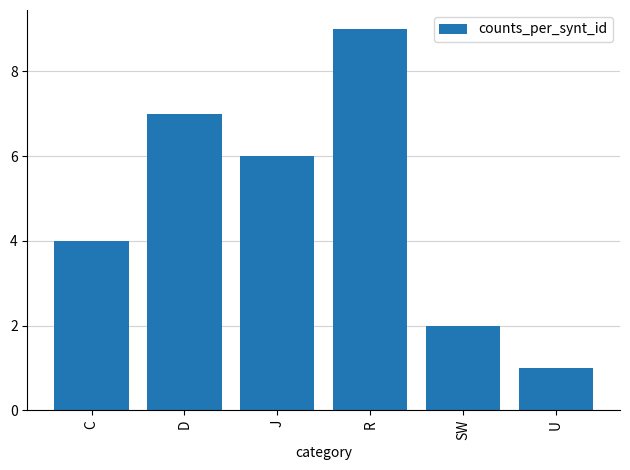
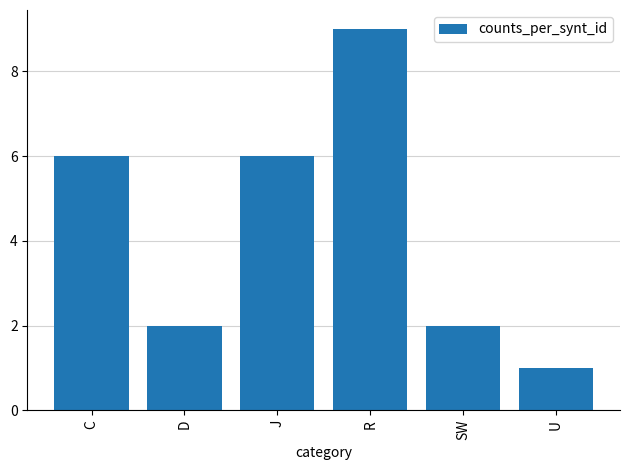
C: 4 -> 6
D: 7 -> 2
